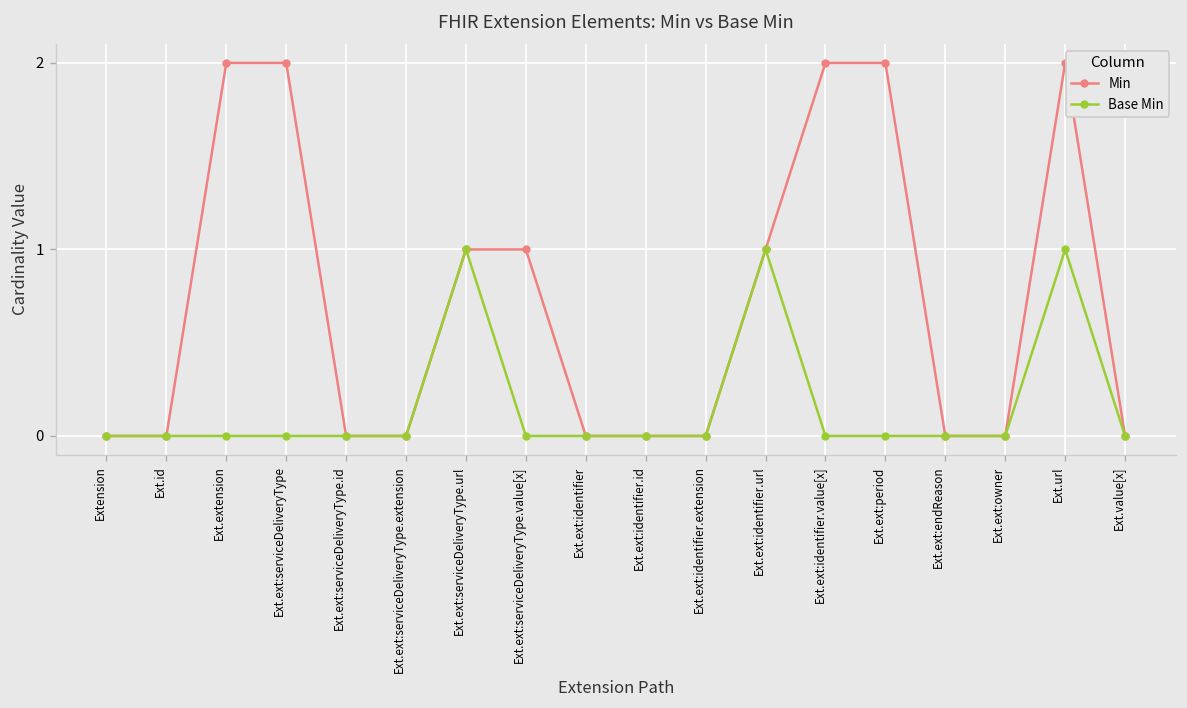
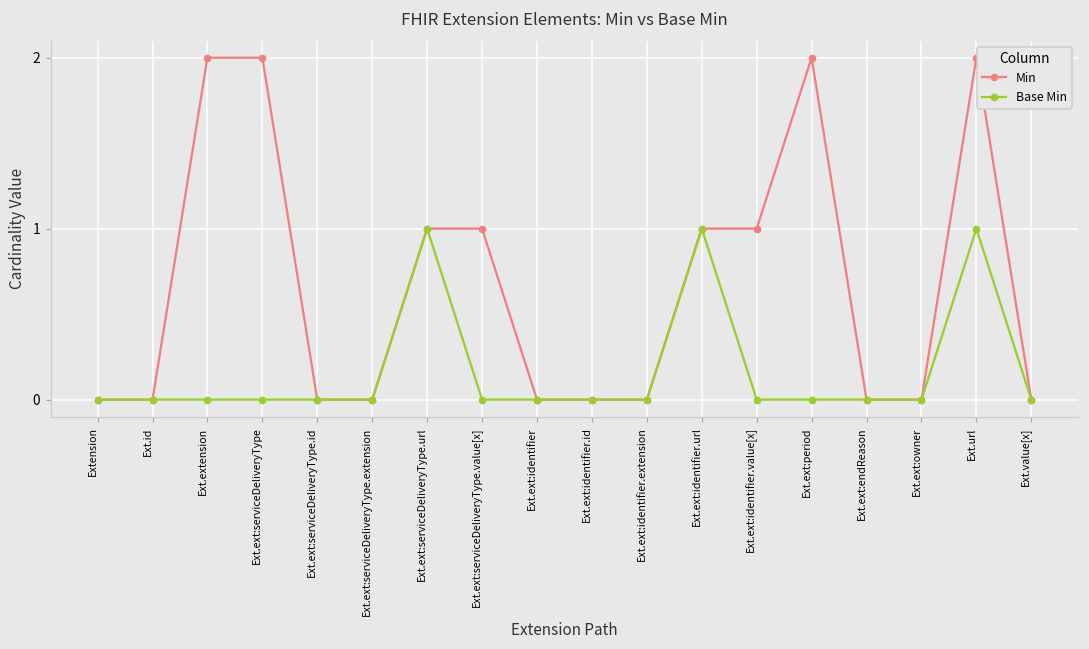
Min, Ext.ext:identifier.value[x]: 2 -> 1
